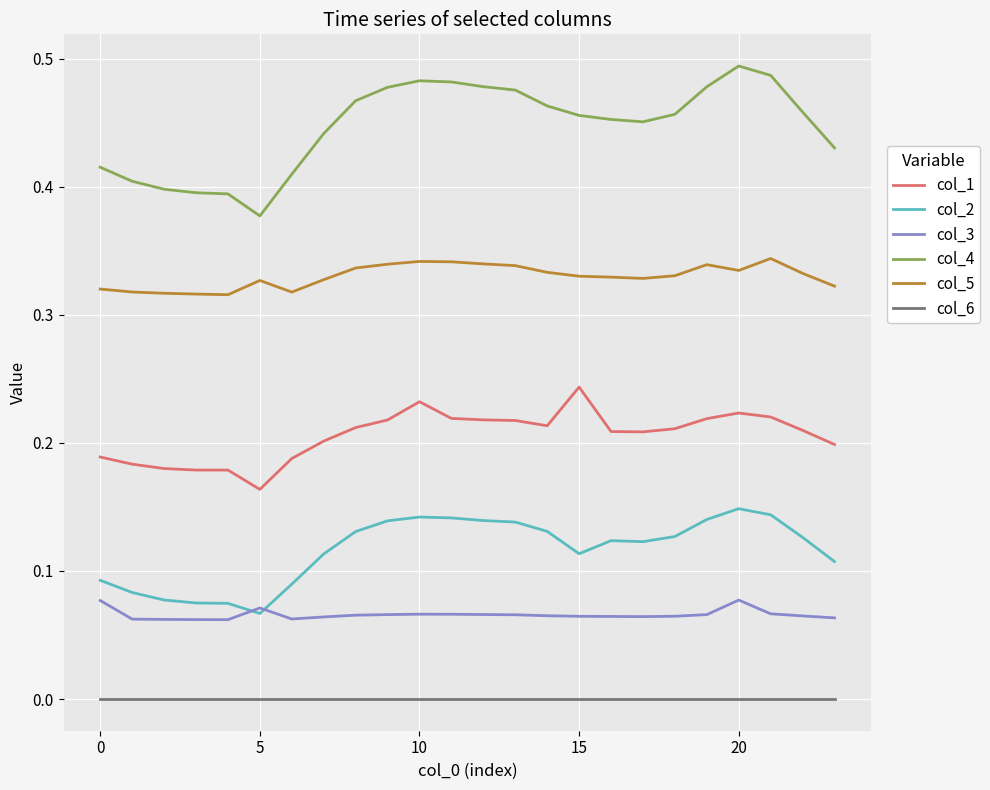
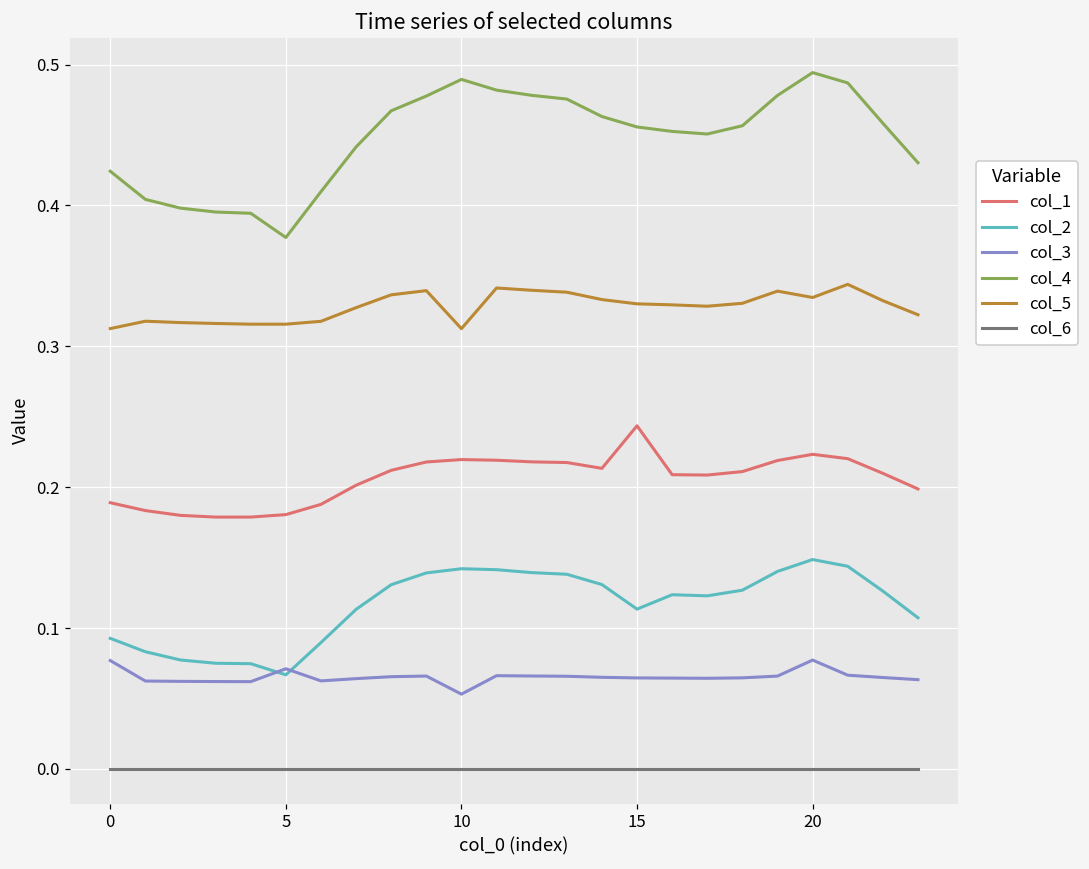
col_4, 0: 0.415 -> 0.424
col_5, 0: 0.320 -> 0.313
col_1, 5: 0.164 -> 0.181
col_5, 5: 0.327 -> 0.316
col_1, 10: 0.232 -> 0.220
col_3, 10: 0.066 -> 0.053
col_4, 10: 0.483 -> 0.489
col_5, 10: 0.342 -> 0.313
